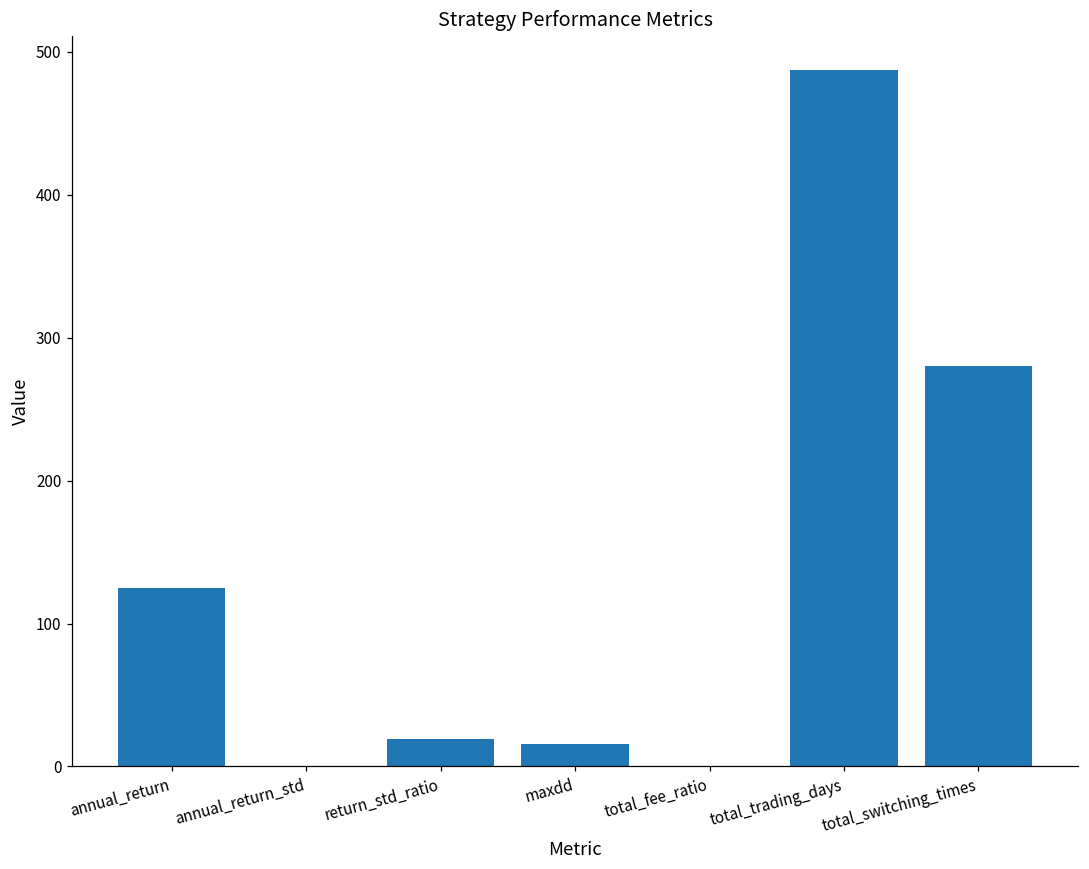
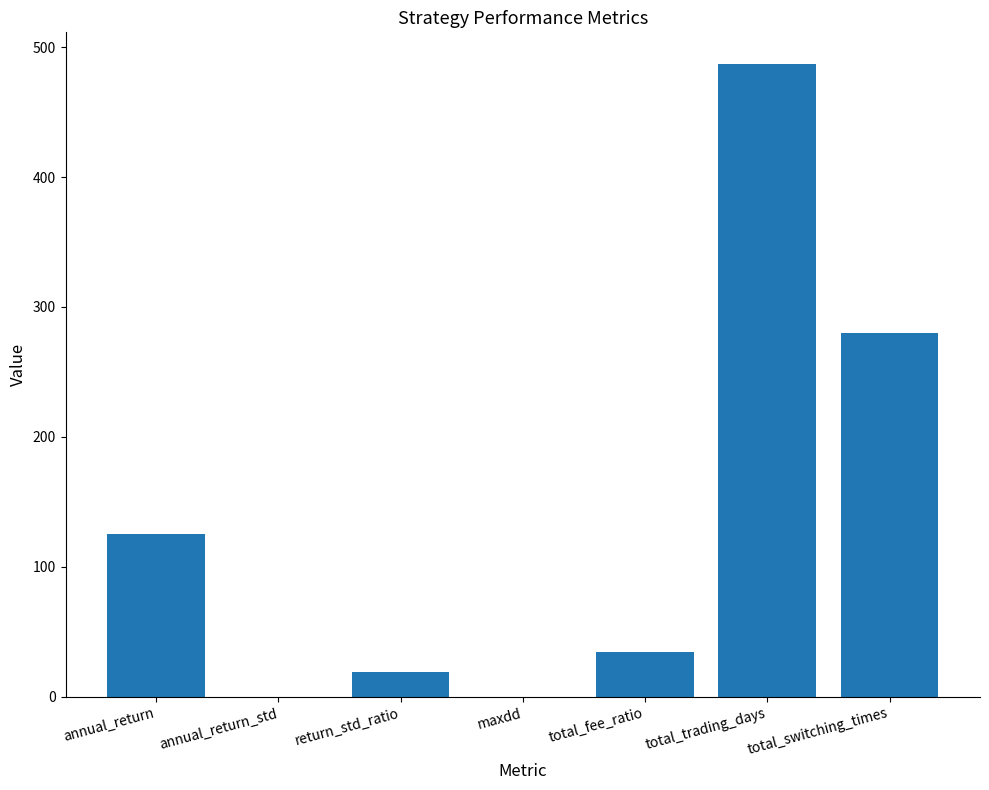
maxdd: 16 -> 0
total_fee_ratio: 1 -> 35
